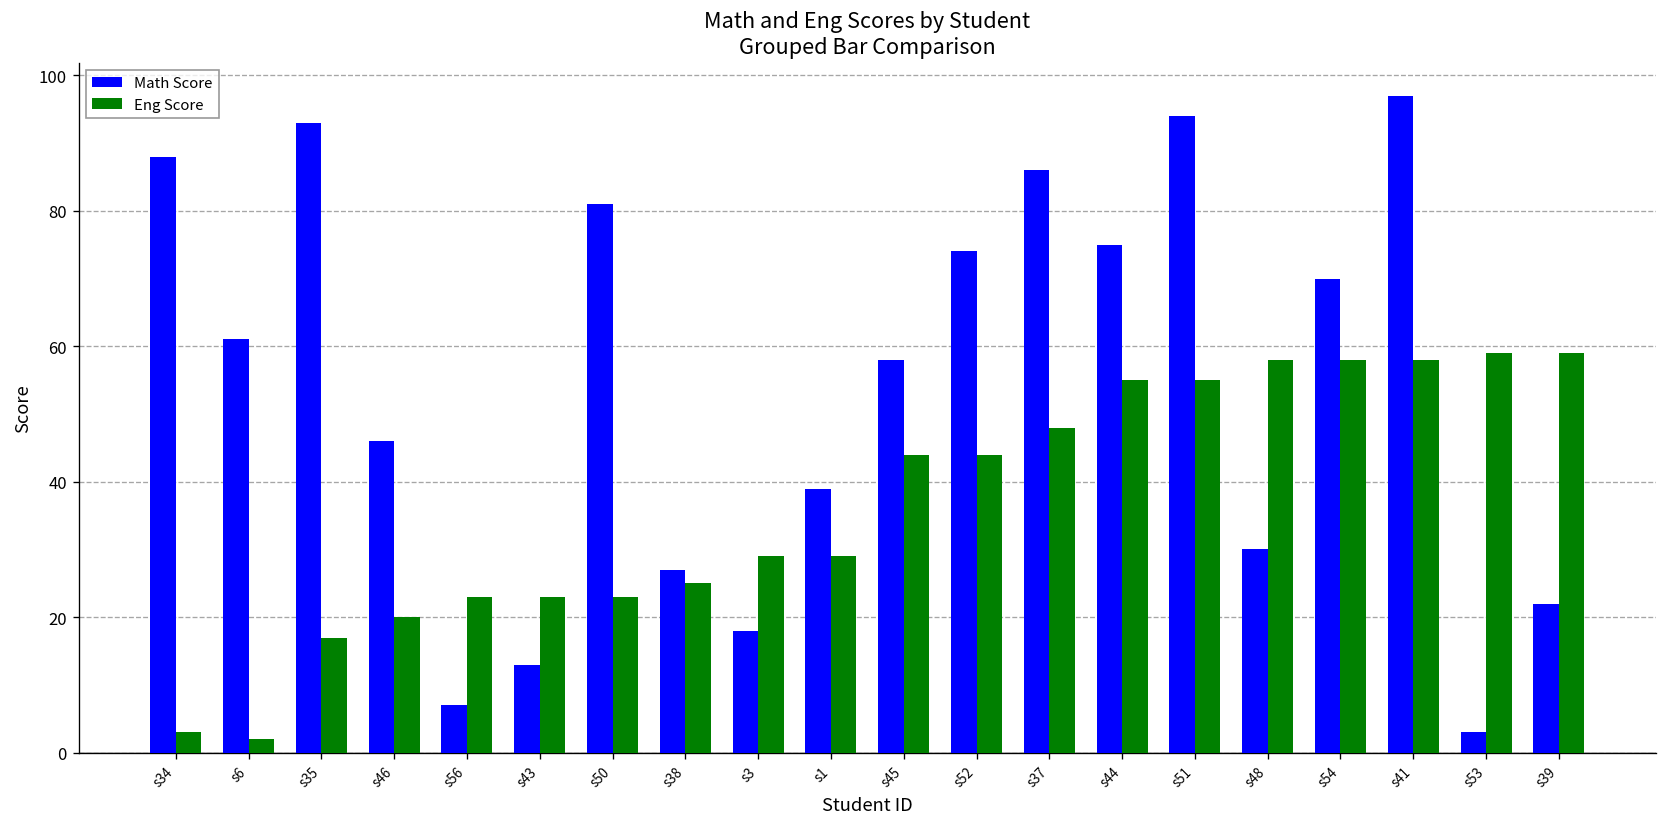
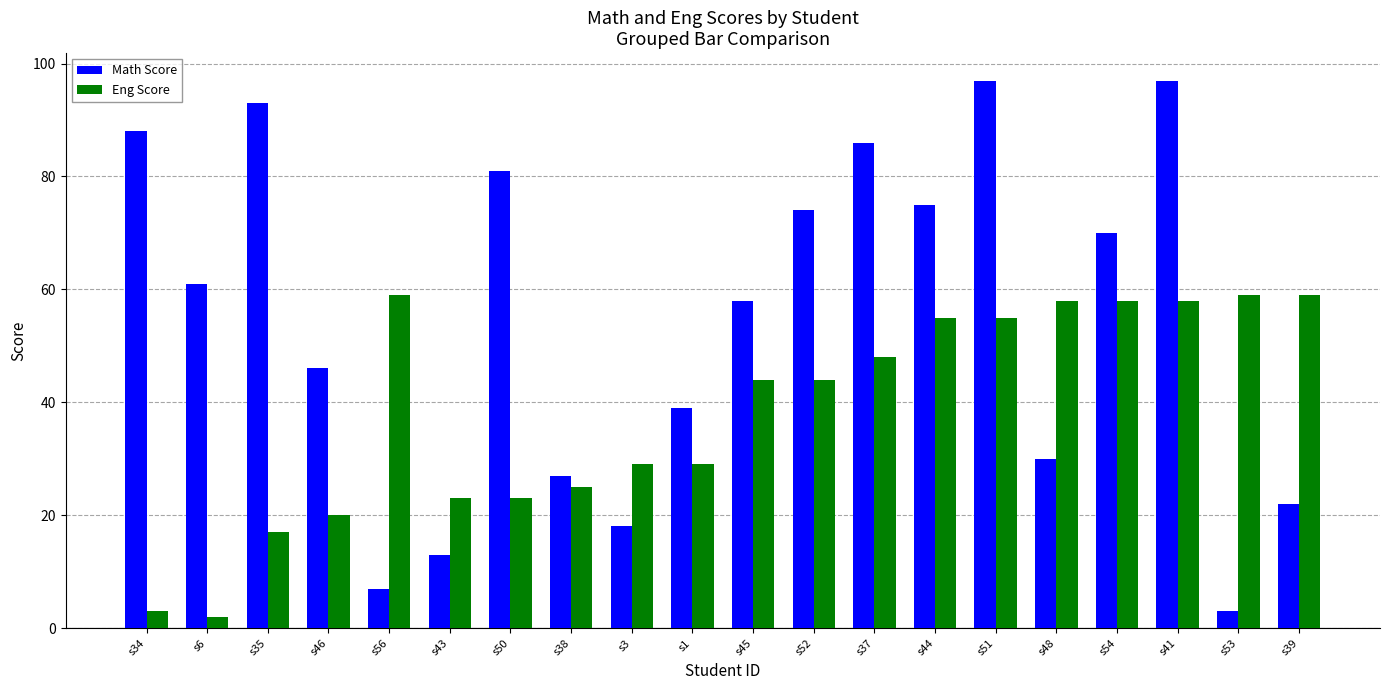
Eng Score, s56: 23 -> 59
Math Score, s51: 94 -> 97
